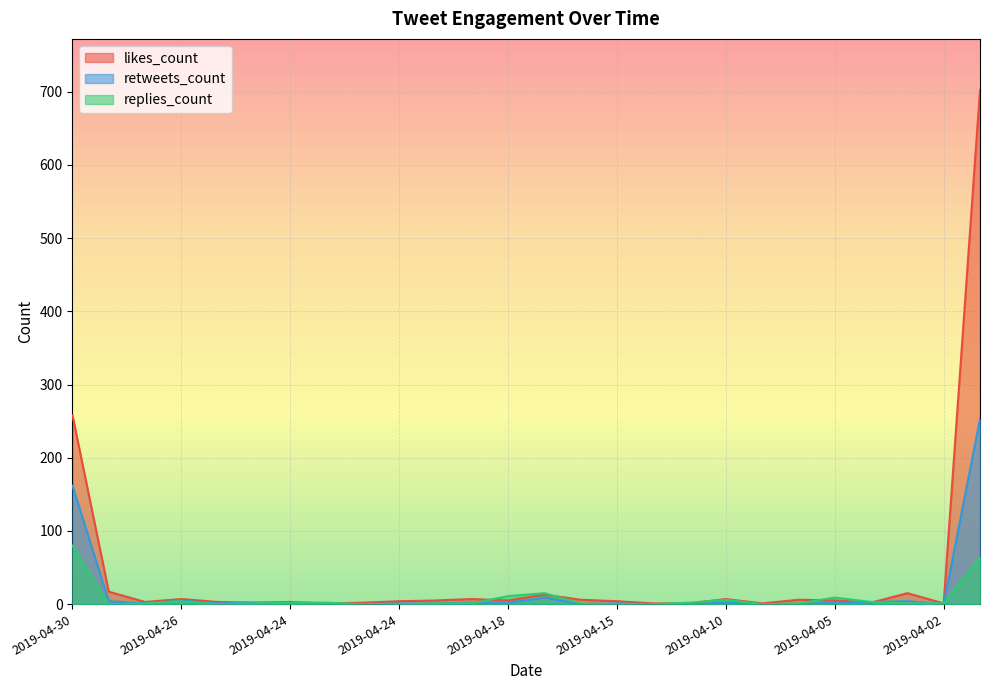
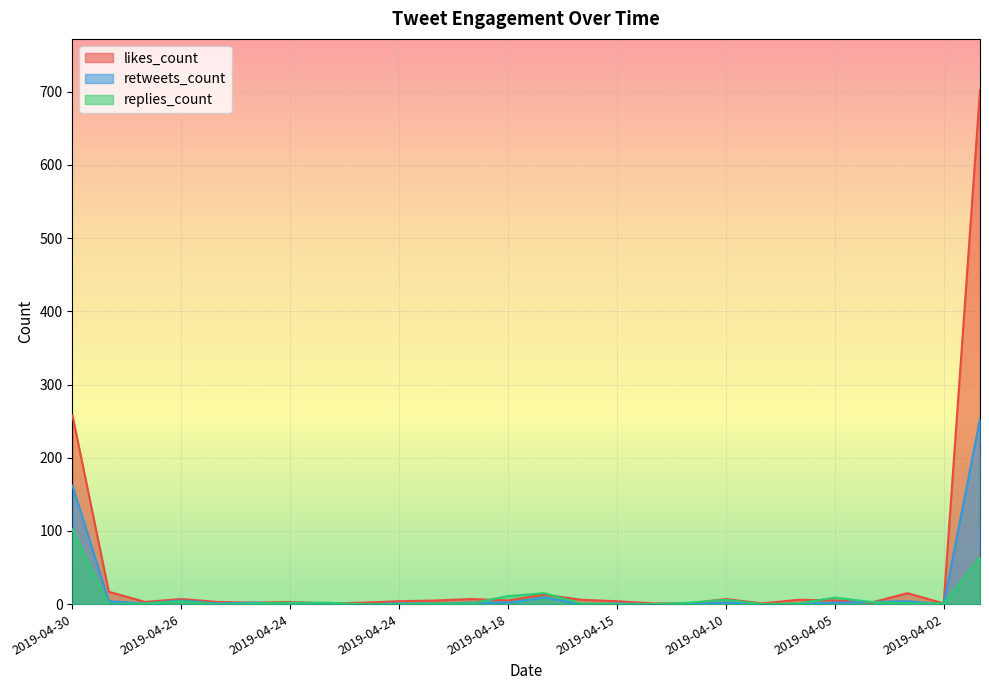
replies_count, 2019-04-30: 80 -> 100
